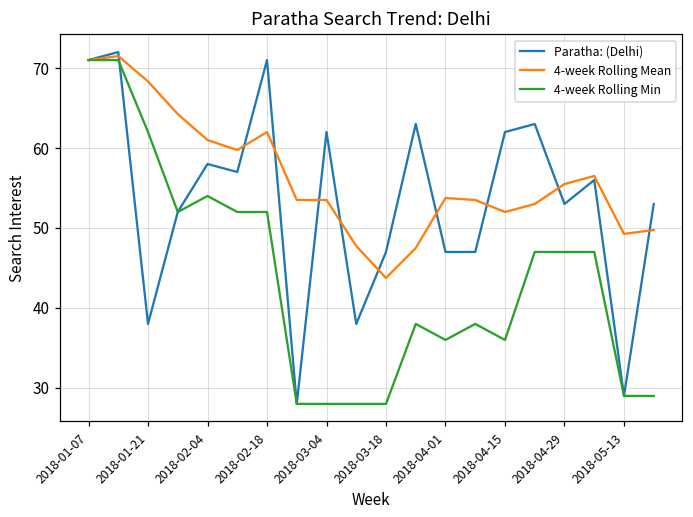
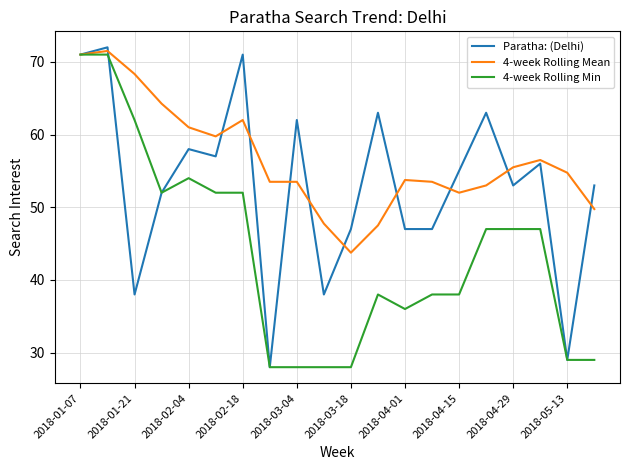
Paratha: (Delhi), 2018-04-15: 62 -> 55
4-week Rolling Min, 2018-04-15: 36 -> 38
4-week Rolling Mean, 2018-05-13: 49 -> 55
